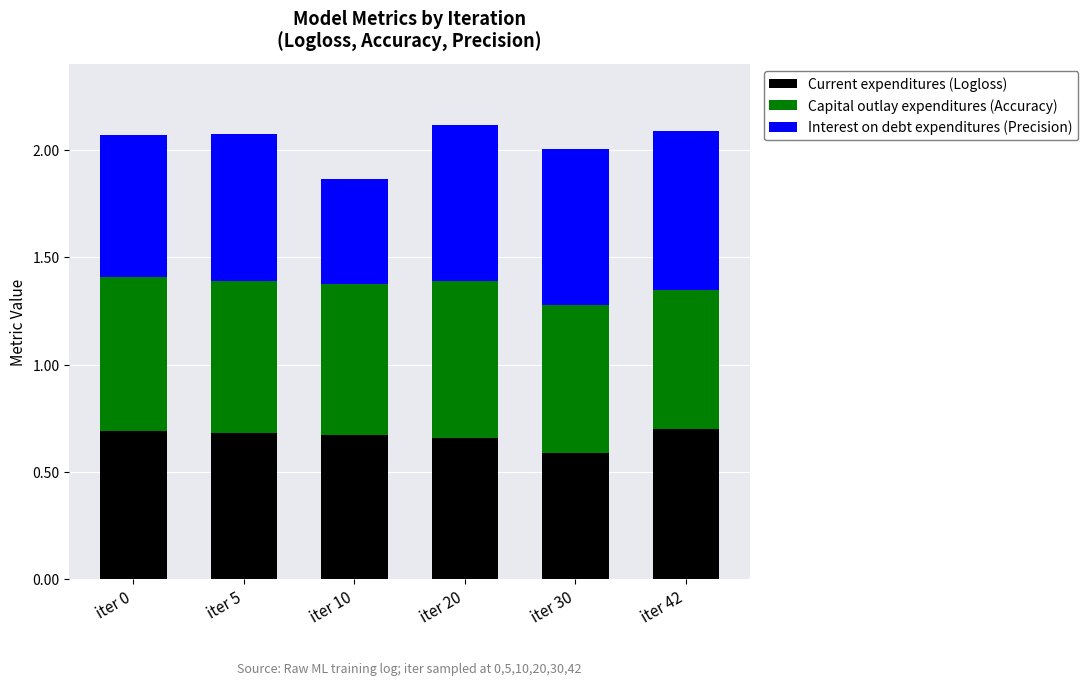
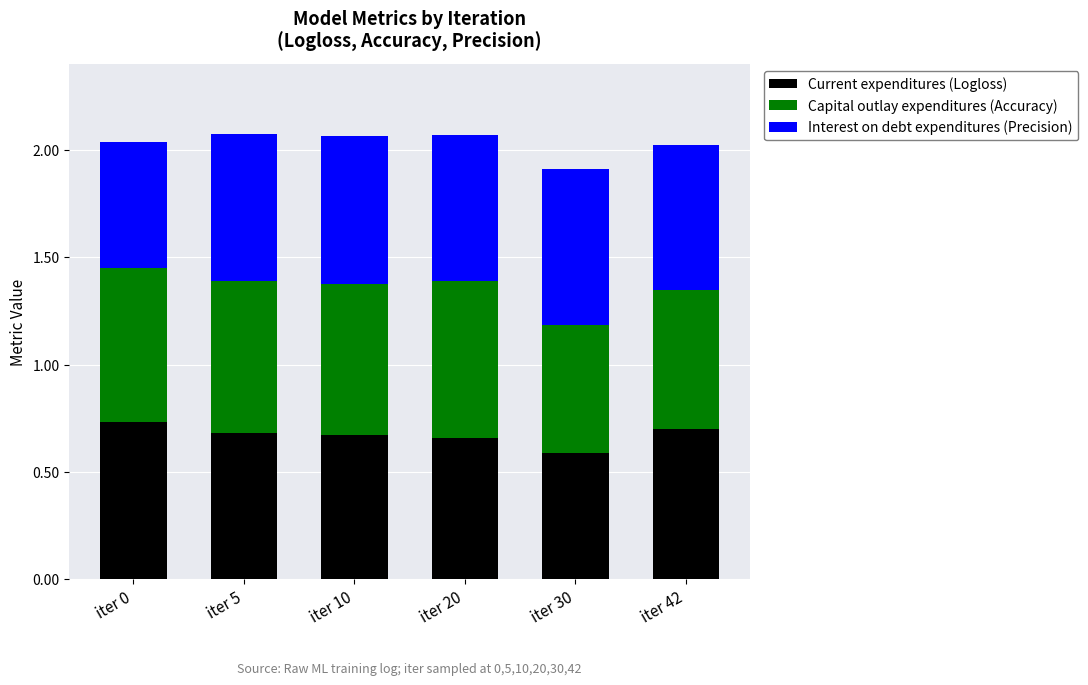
Current expenditures (Logloss), iter 0: 0.69 -> 0.73
Interest on debt expenditures (Precision), iter 0: 0.66 -> 0.59
Interest on debt expenditures (Precision), iter 10: 0.49 -> 0.69
Interest on debt expenditures (Precision), iter 20: 0.72 -> 0.68
Capital outlay expenditures (Accuracy), iter 30: 0.69 -> 0.60
Interest on debt expenditures (Precision), iter 42: 0.74 -> 0.68
